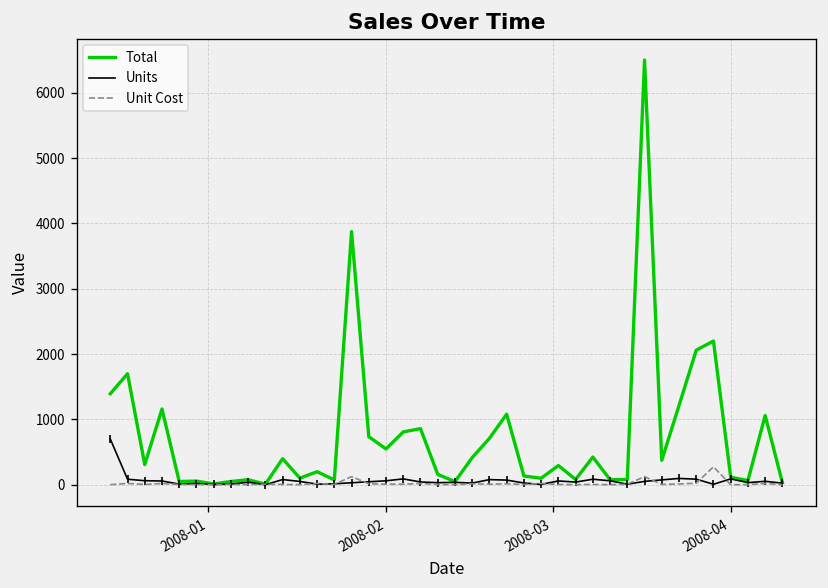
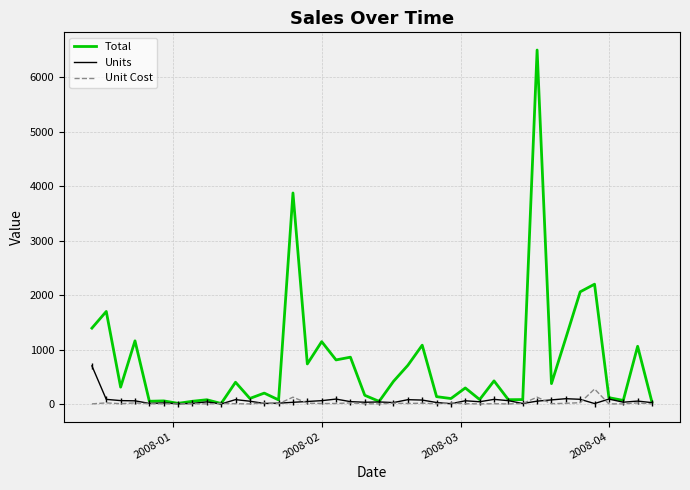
Total, 2008-02: 500 -> 1100
